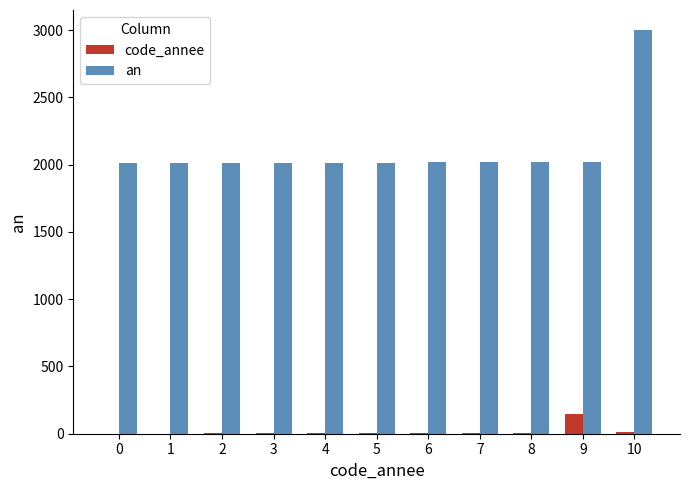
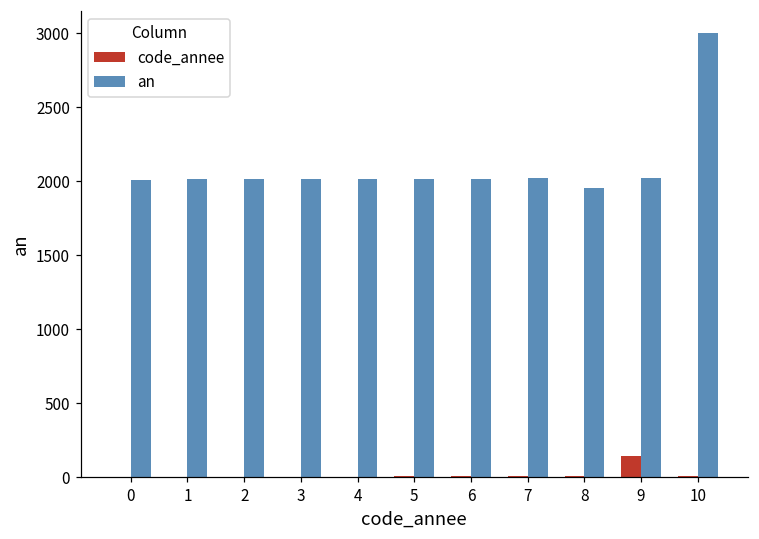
an, 8: 2020 -> 1950
